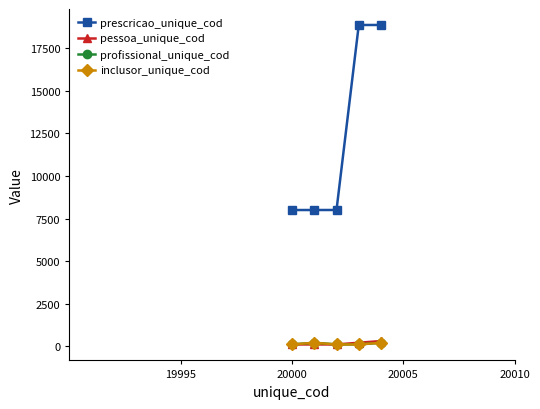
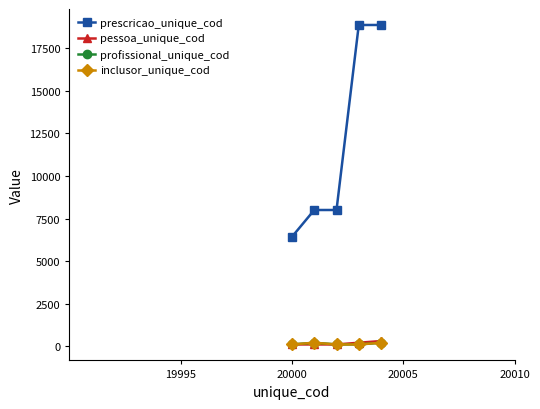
prescricao_unique_cod, 20000: 8000 -> 6400
